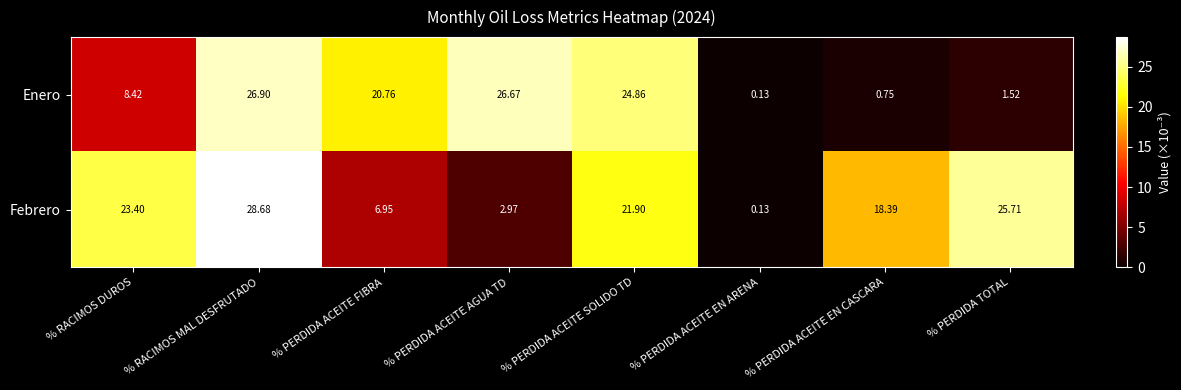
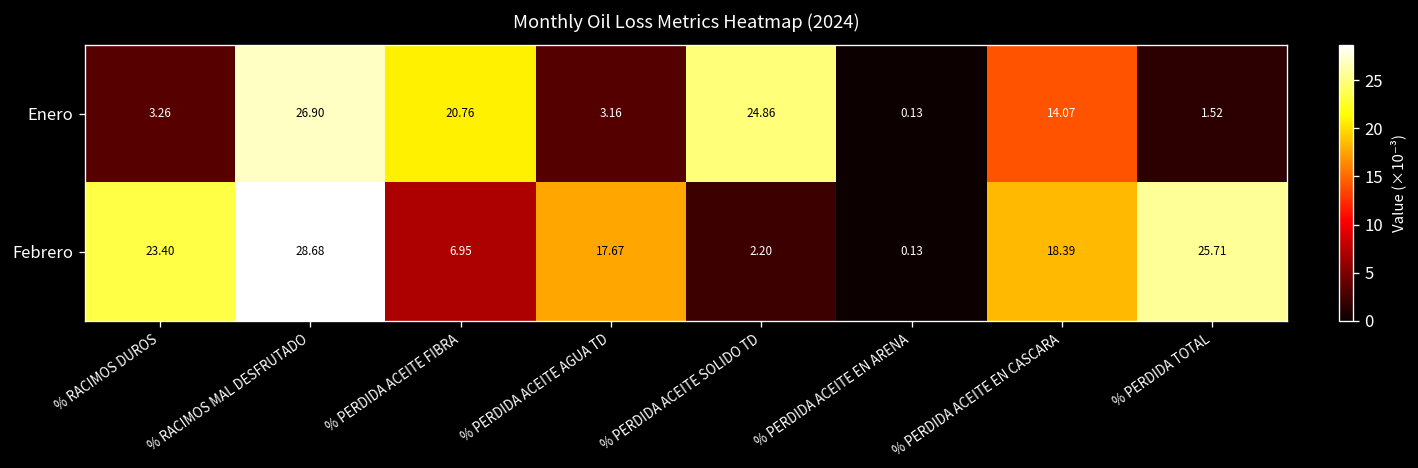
Enero, % RACIMOS DUROS: 8.42 -> 3.26
Enero, % PERDIDA ACEITE AGUA TD: 26.67 -> 3.16
Enero, % PERDIDA ACEITE EN CASCARA: 0.75 -> 14.07
Febrero, % PERDIDA ACEITE AGUA TD: 2.97 -> 17.67
Febrero, % PERDIDA ACEITE SOLIDO TD: 21.90 -> 2.20
